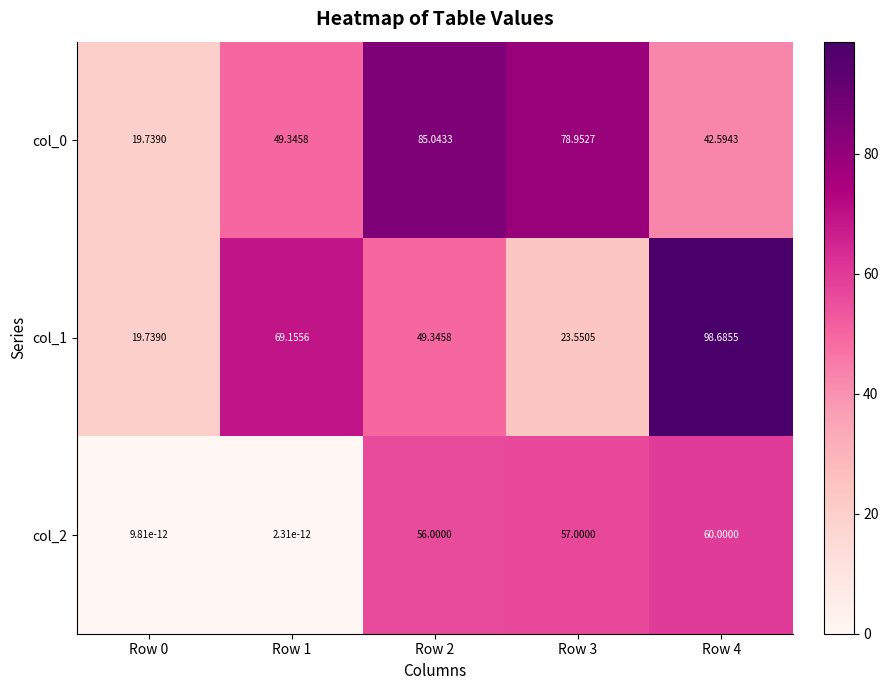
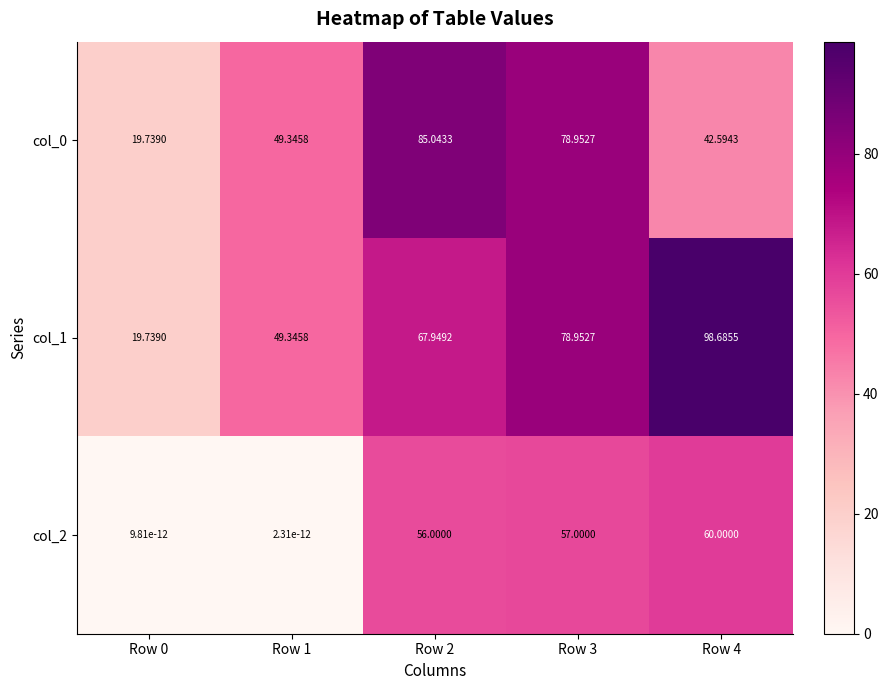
col_1, Row 1: 69.1556 -> 49.3458
col_1, Row 2: 49.3458 -> 67.9492
col_1, Row 3: 23.5505 -> 78.9527
